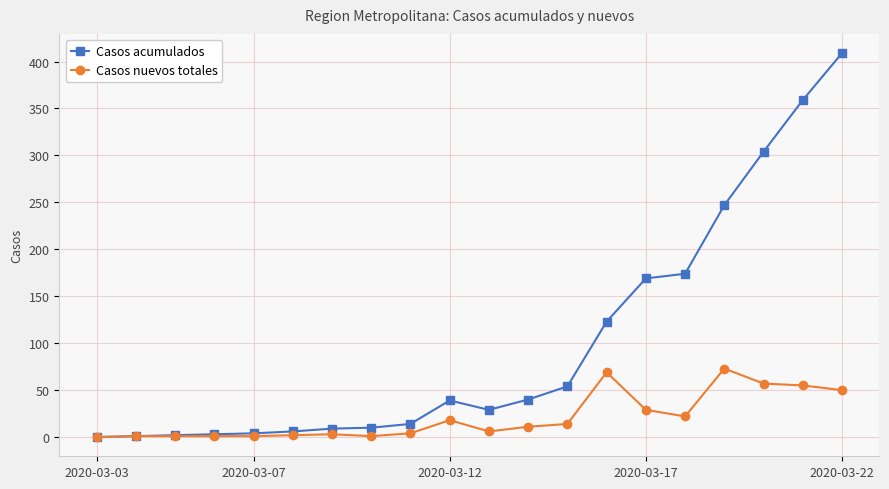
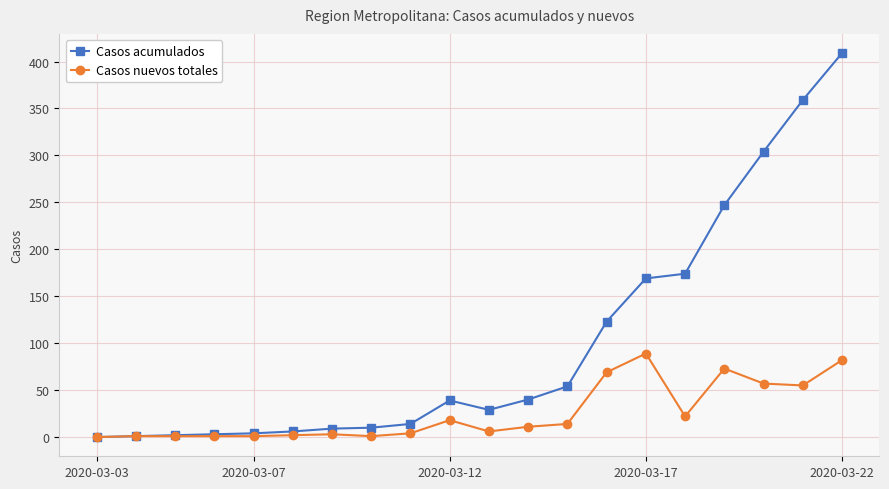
Casos nuevos totales, 2020-03-17: 30 -> 90
Casos nuevos totales, 2020-03-22: 50 -> 80
